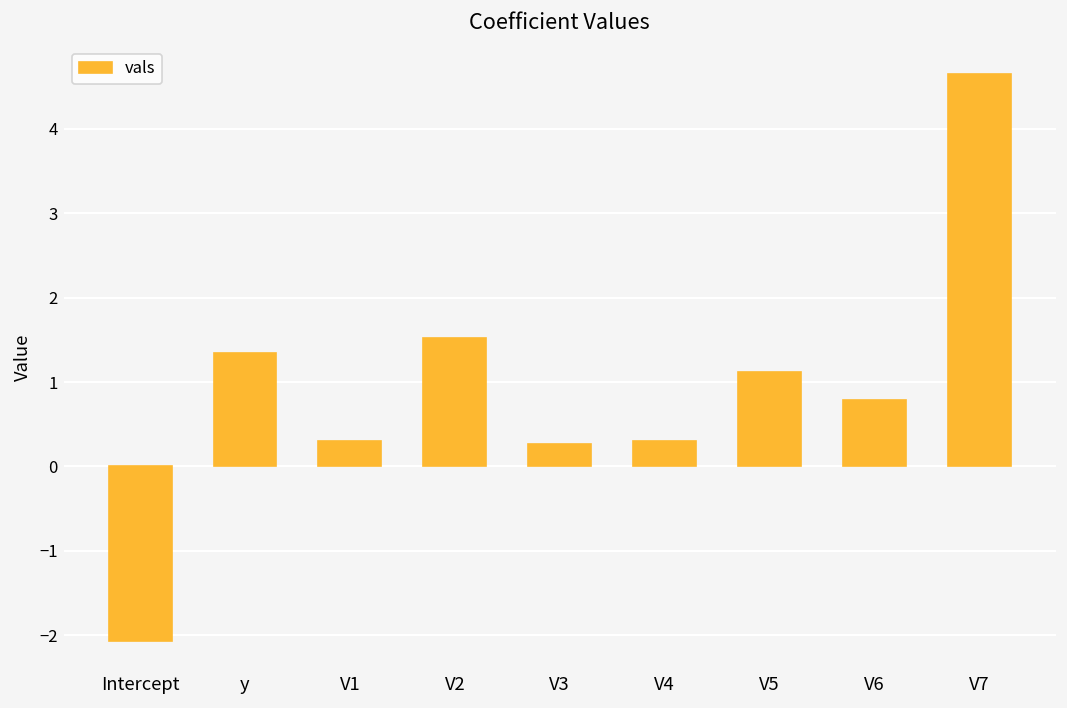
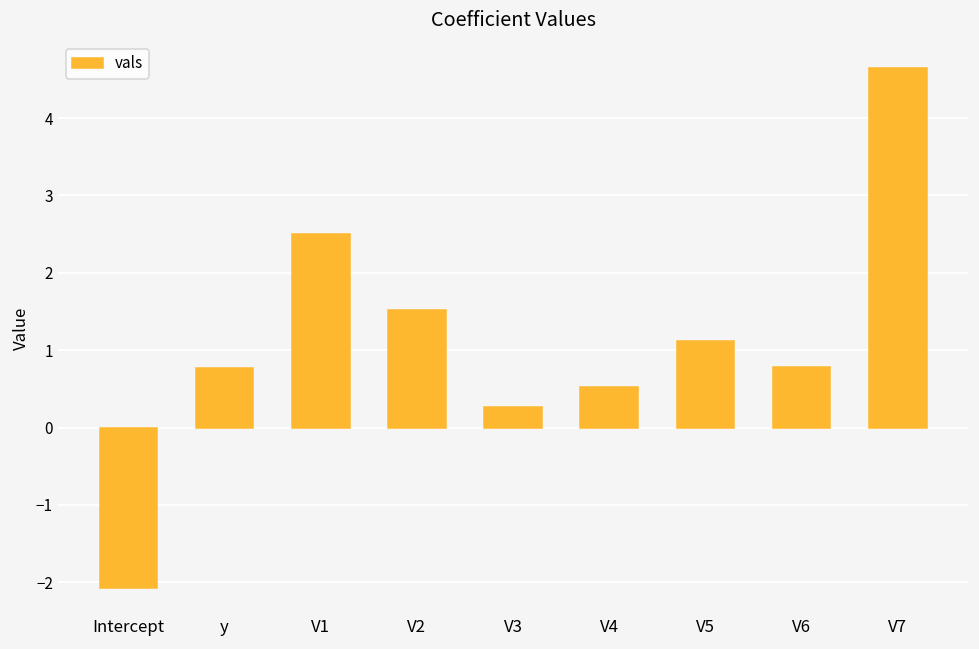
y: 1.3 -> 0.8
V1: 0.3 -> 2.5
V4: 0.3 -> 0.5
